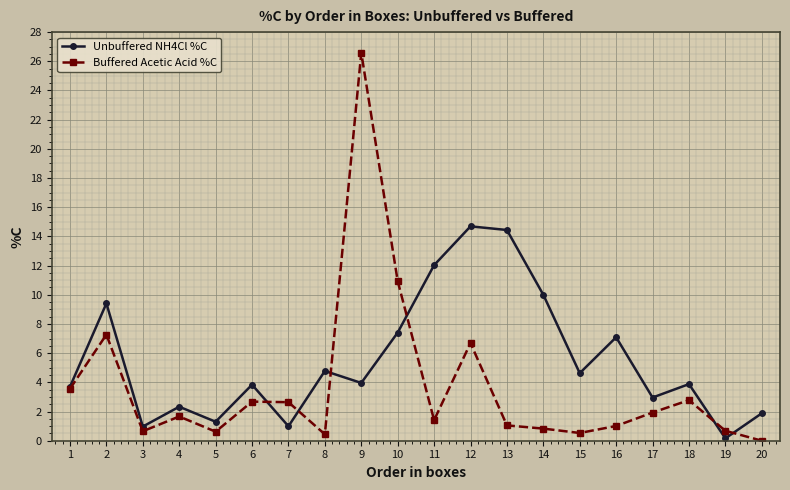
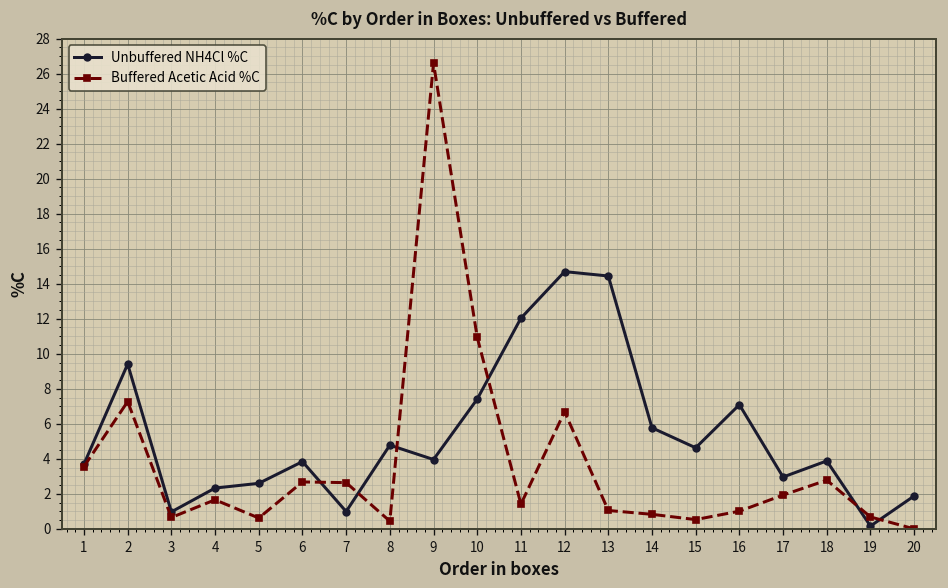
Unbuffered NH4Cl %C, 5: 1.3 -> 2.6
Unbuffered NH4Cl %C, 14: 10.0 -> 5.8
